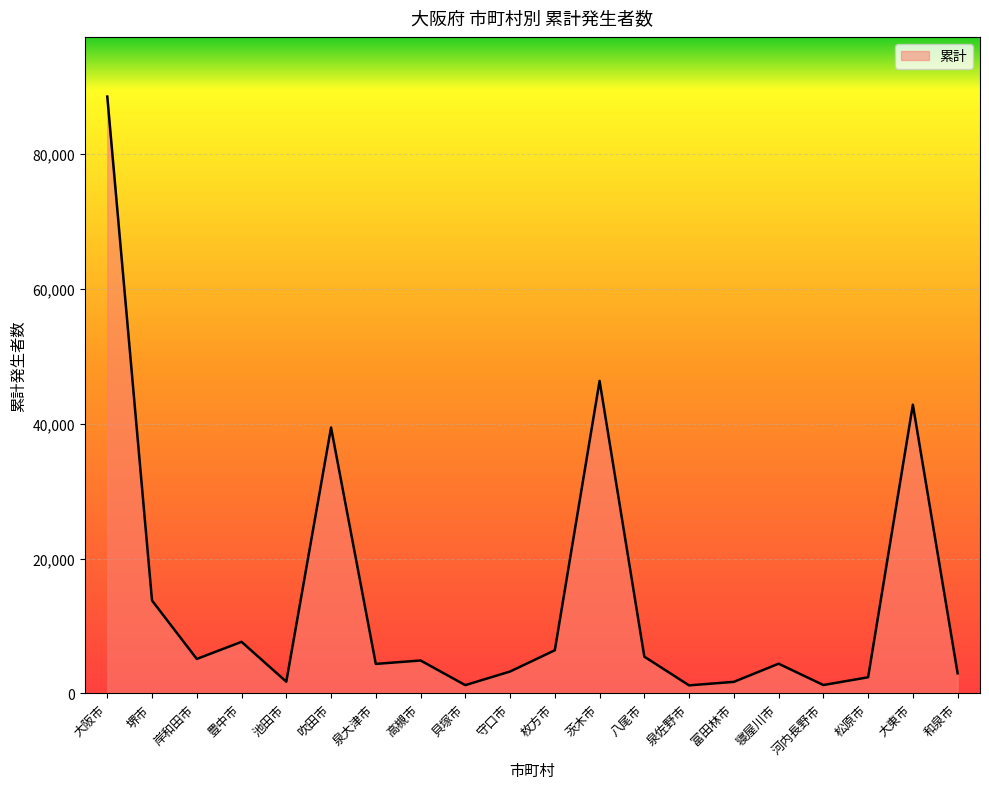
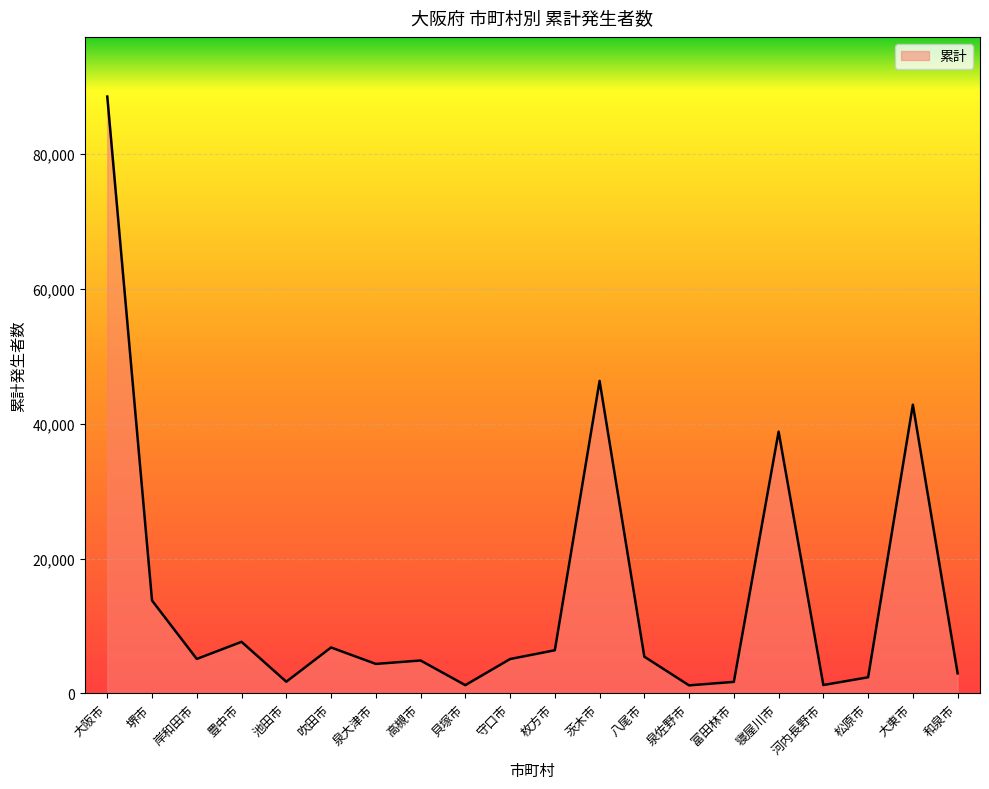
吹田市: 39,000 -> 7,000
守口市: 3,000 -> 5,000
寝屋川市: 4,000 -> 39,000
